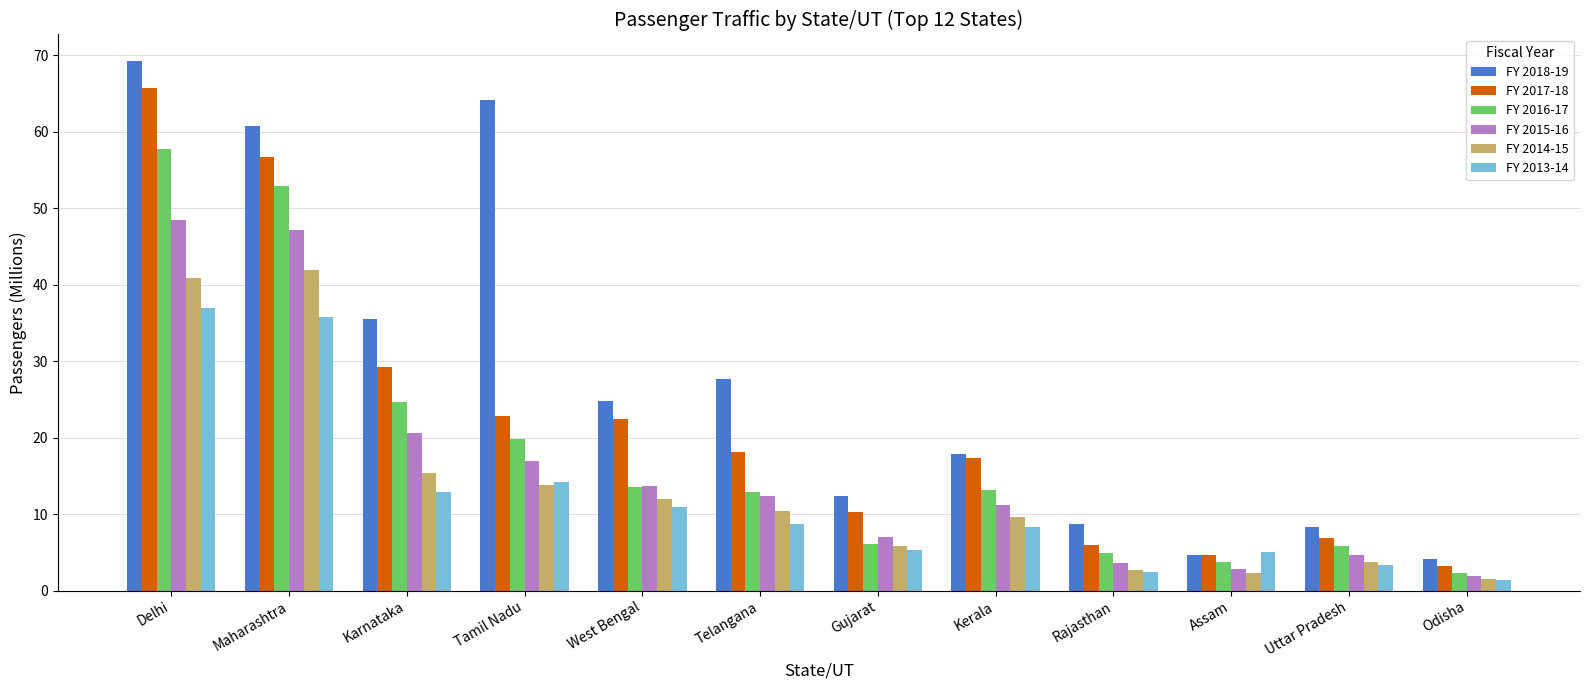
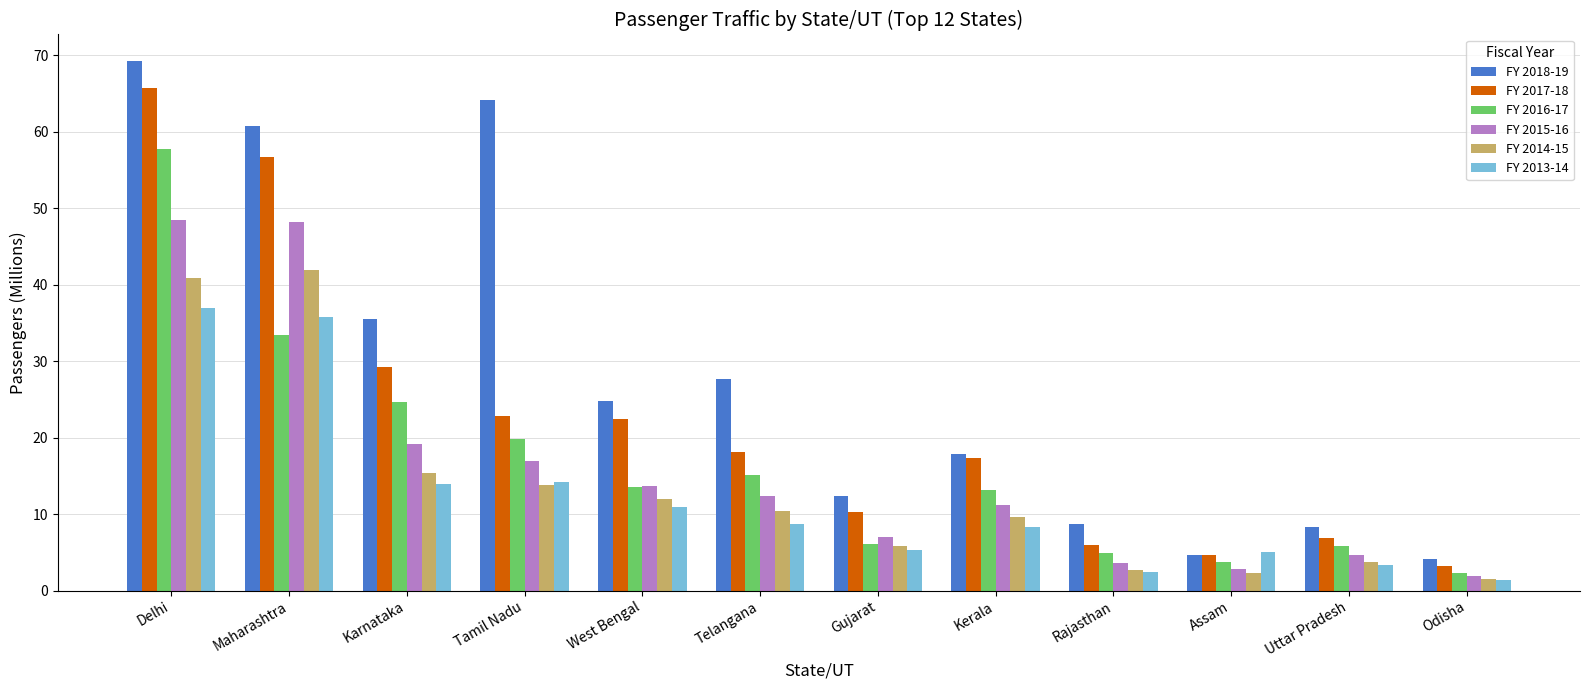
FY 2016-17, Maharashtra: 53 -> 33
FY 2015-16, Maharashtra: 47 -> 48
FY 2015-16, Karnataka: 21 -> 19
FY 2013-14, Karnataka: 13 -> 14
FY 2016-17, Telangana: 13 -> 15
